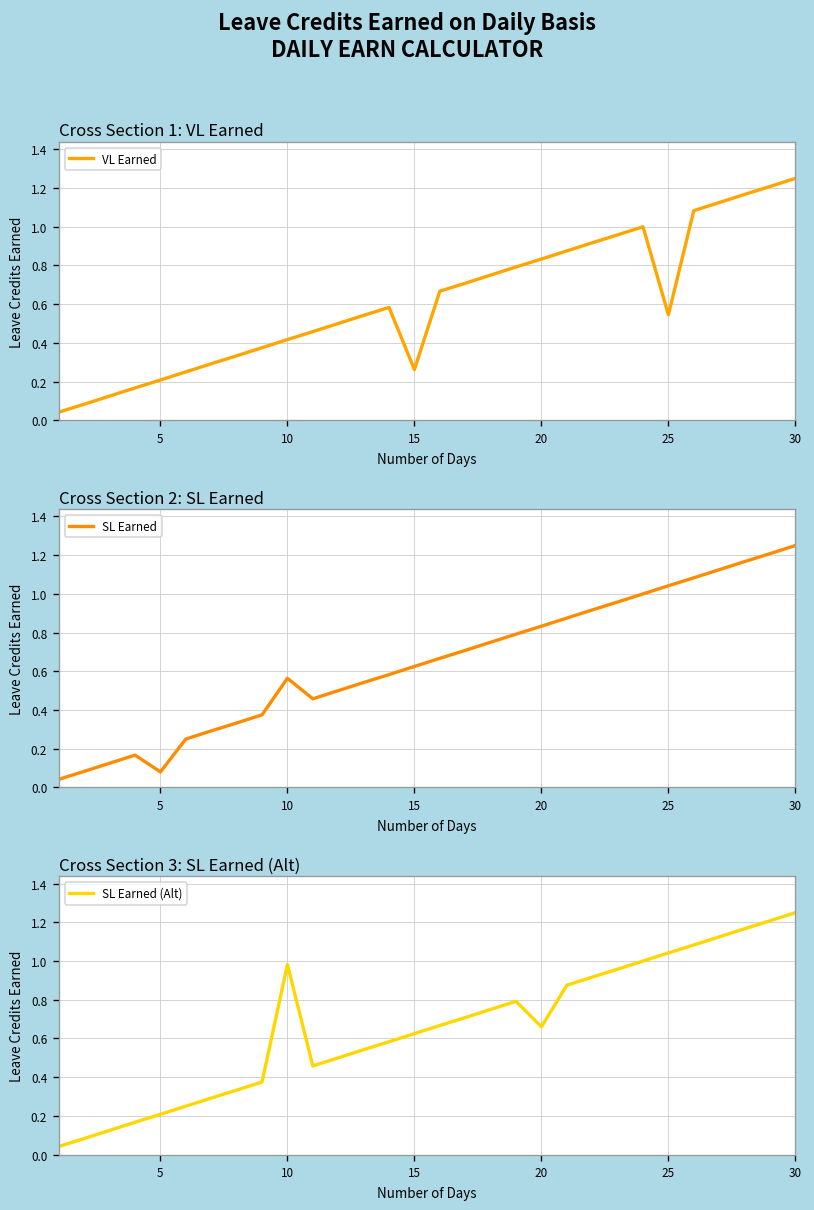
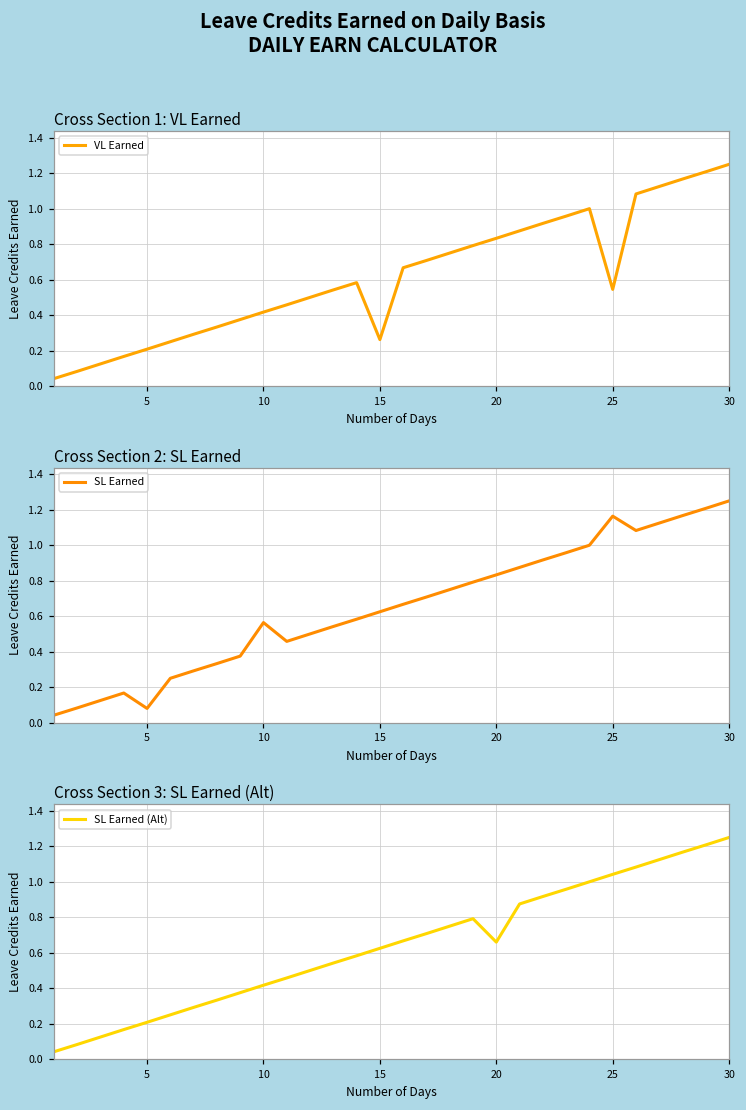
Cross Section 2: SL Earned, 25: 1.04 -> 1.16
Cross Section 3: SL Earned (Alt), 10: 0.98 -> 0.42
